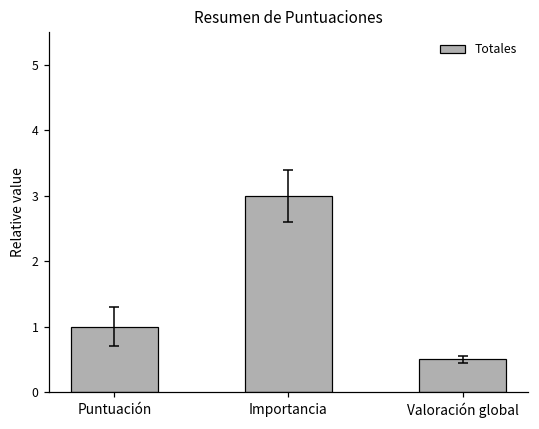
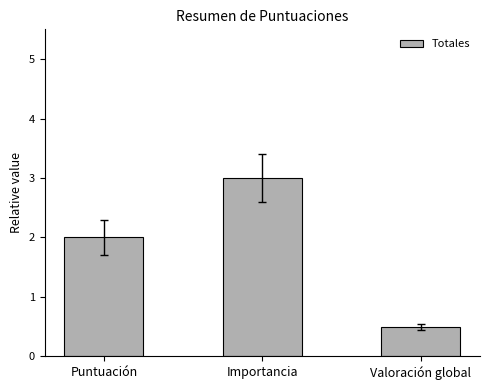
Totales, Puntuación: 1 -> 2
